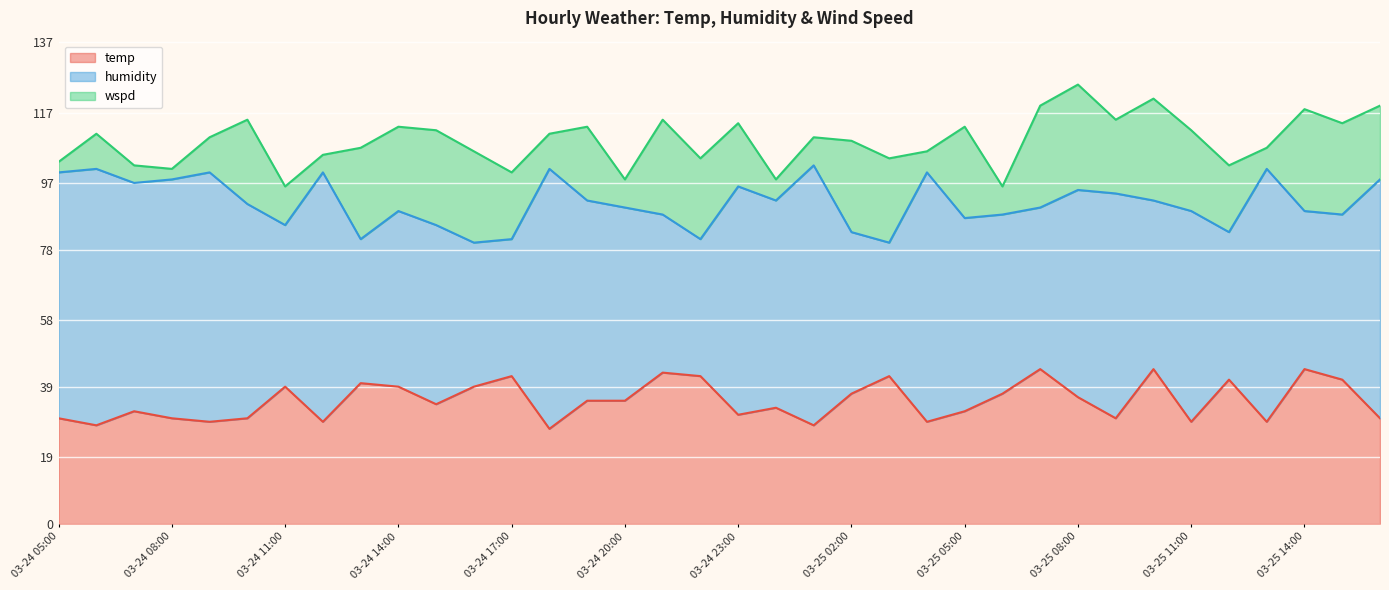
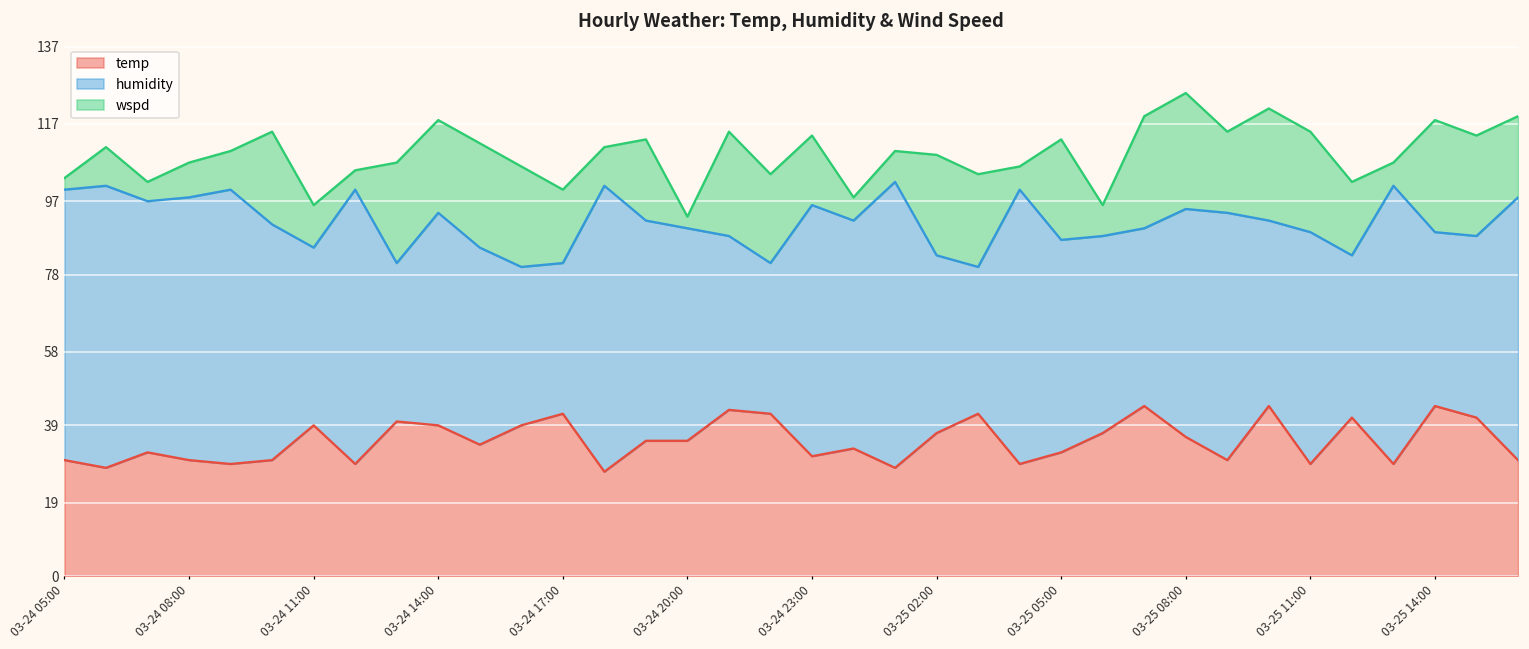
wspd, 03-24 08:00: 3 -> 9
humidity, 03-24 14:00: 50 -> 55
wspd, 03-24 20:00: 8 -> 3
wspd, 03-25 11:00: 23 -> 26
